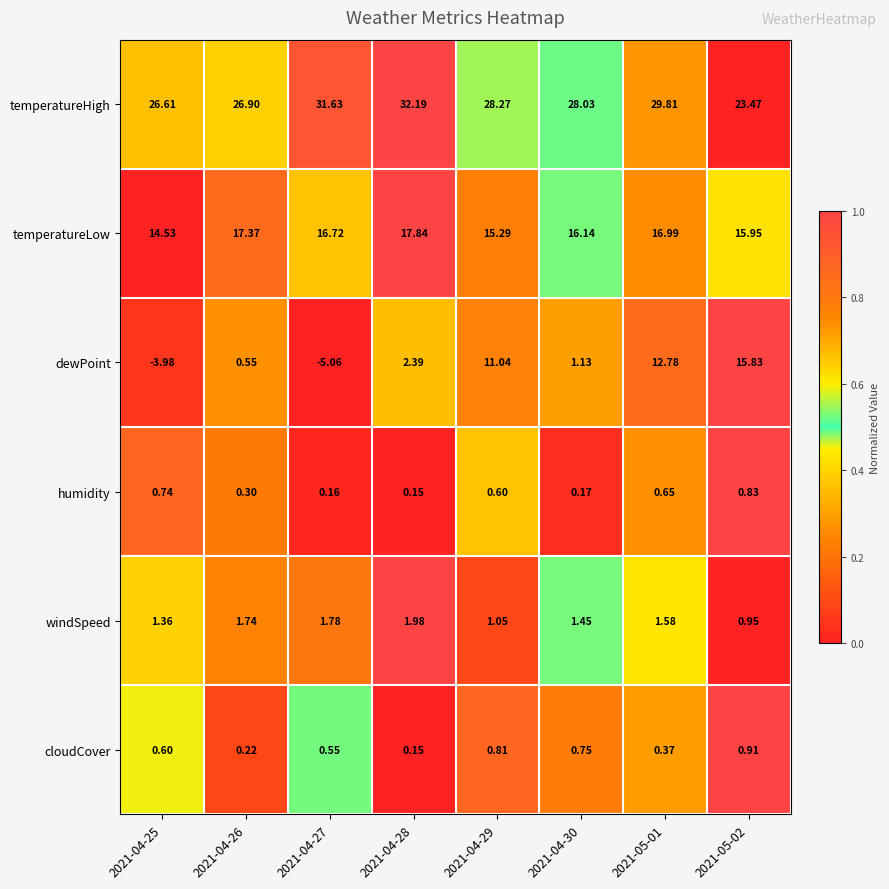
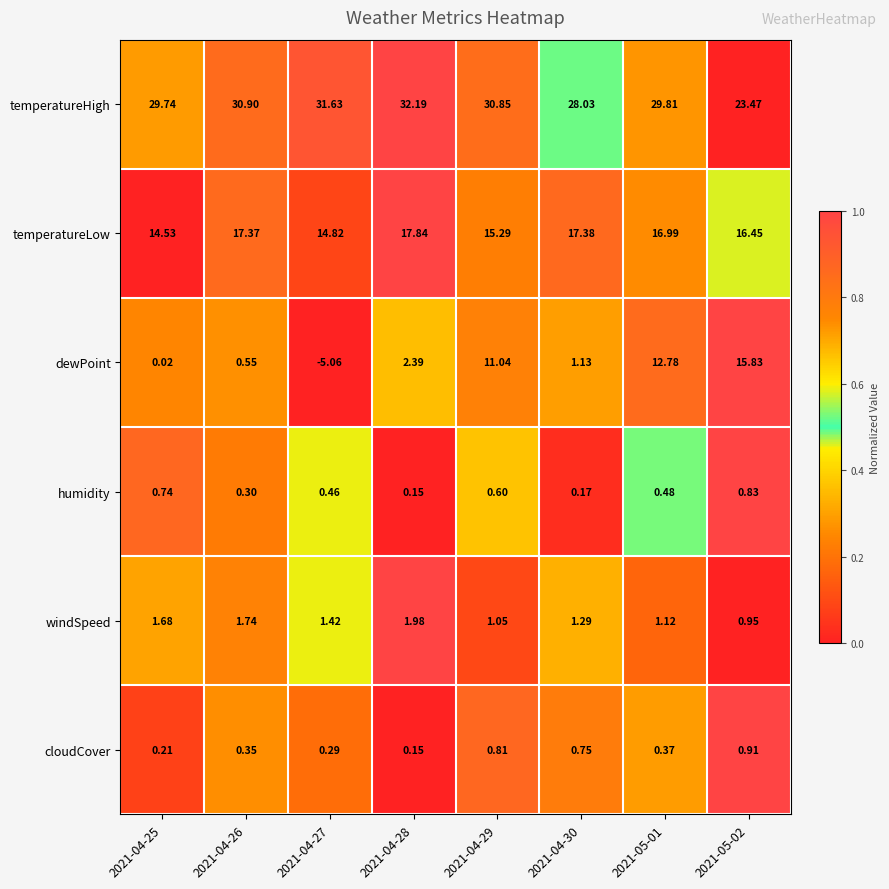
temperatureHigh, 2021-04-25: 26.61 -> 29.74
temperatureHigh, 2021-04-26: 26.90 -> 30.90
temperatureHigh, 2021-04-29: 28.27 -> 30.85
temperatureLow, 2021-04-27: 16.72 -> 14.82
temperatureLow, 2021-04-30: 16.14 -> 17.38
temperatureLow, 2021-05-02: 15.95 -> 16.45
dewPoint, 2021-04-25: -3.98 -> 0.02
humidity, 2021-04-27: 0.16 -> 0.46
humidity, 2021-05-01: 0.65 -> 0.48
windSpeed, 2021-04-25: 1.36 -> 1.68
windSpeed, 2021-04-27: 1.78 -> 1.42
windSpeed, 2021-04-30: 1.45 -> 1.29
windSpeed, 2021-05-01: 1.58 -> 1.12
cloudCover, 2021-04-25: 0.60 -> 0.21
cloudCover, 2021-04-26: 0.22 -> 0.35
cloudCover, 2021-04-27: 0.55 -> 0.29
